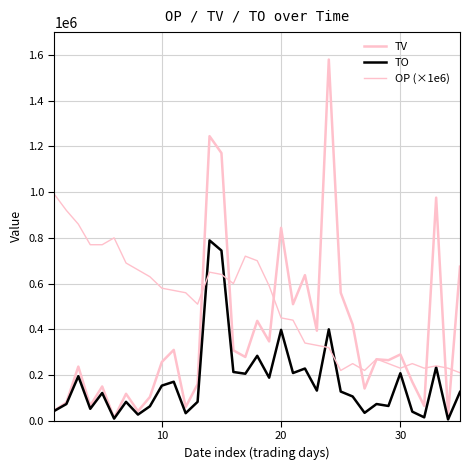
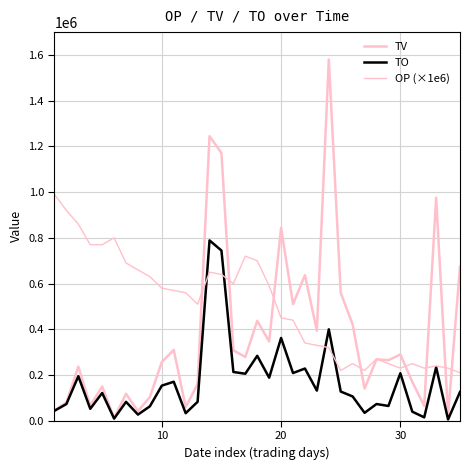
TO, 20: 400000 -> 360000
